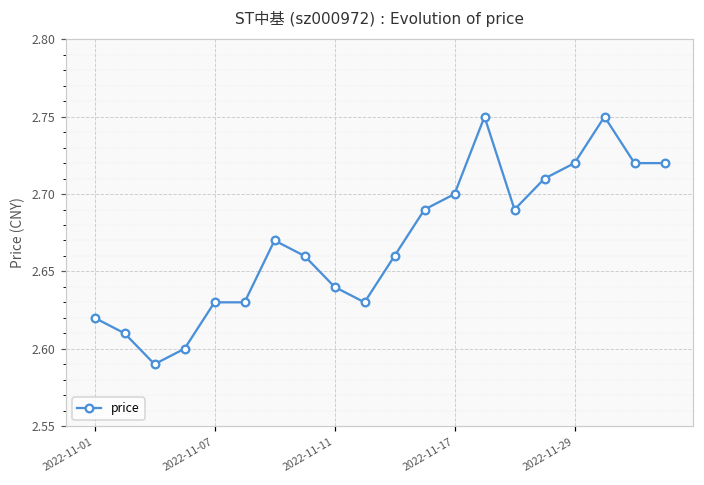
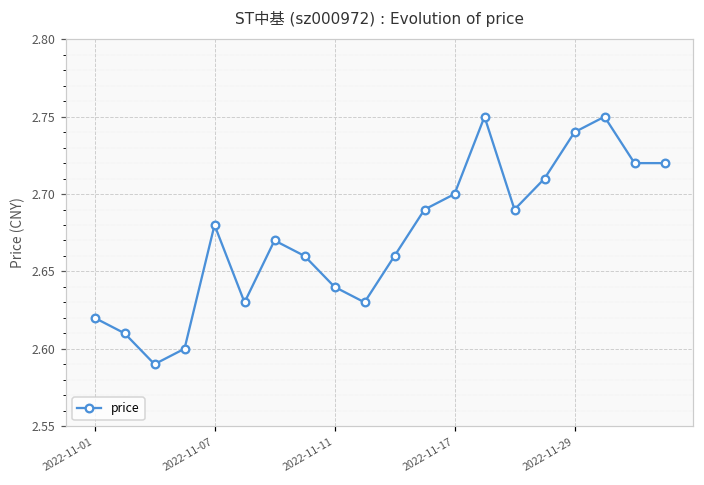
2022-11-07: 2.63 -> 2.68
2022-11-29: 2.72 -> 2.74
